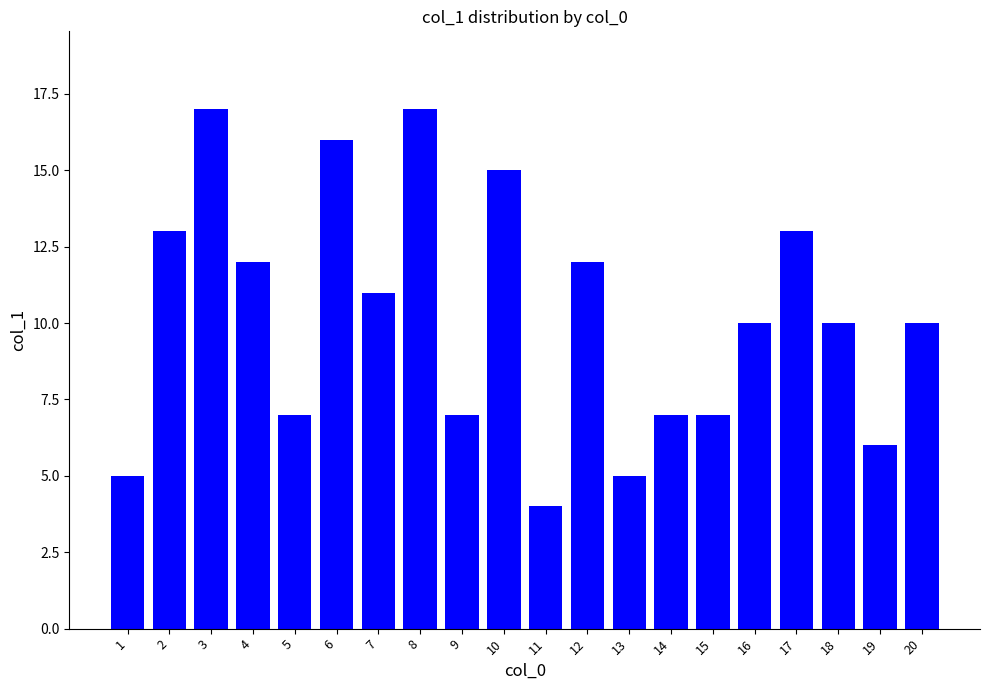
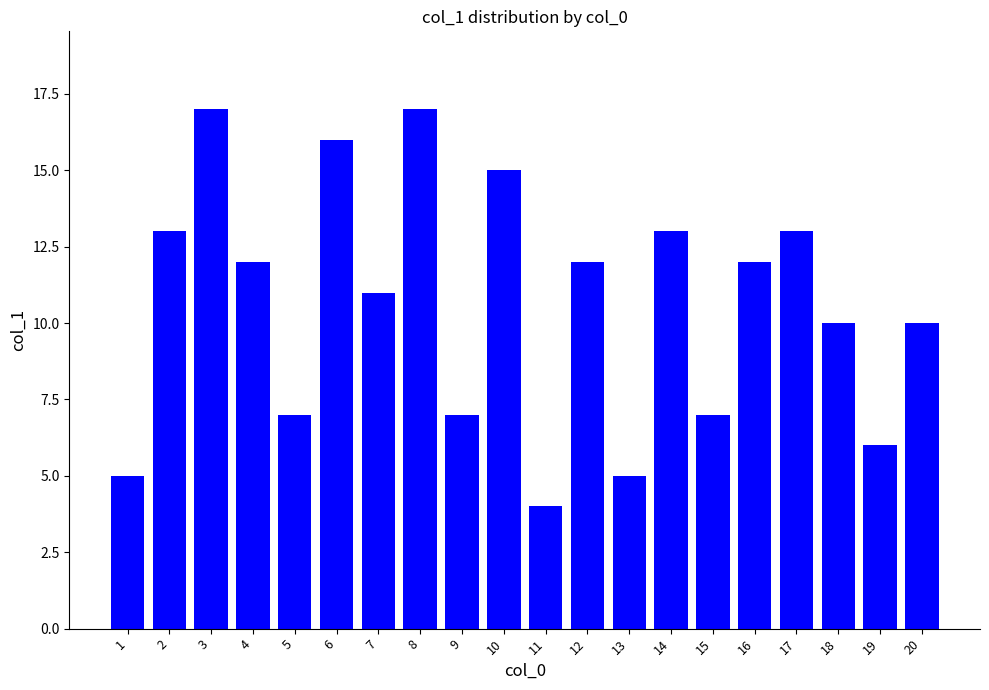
14: 7 -> 13
16: 10 -> 12
